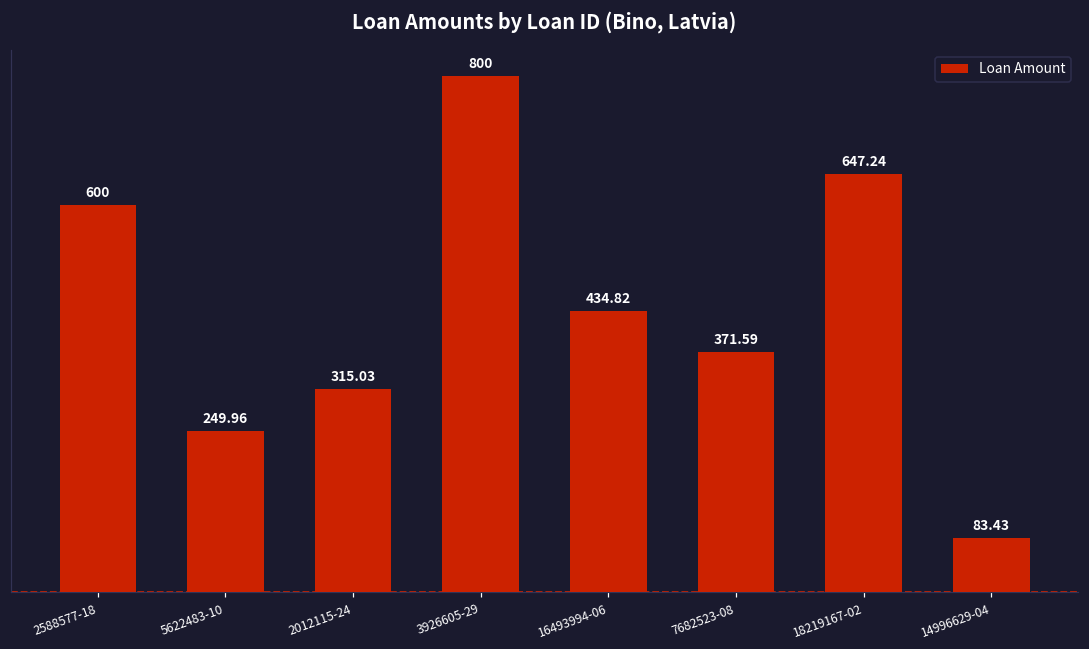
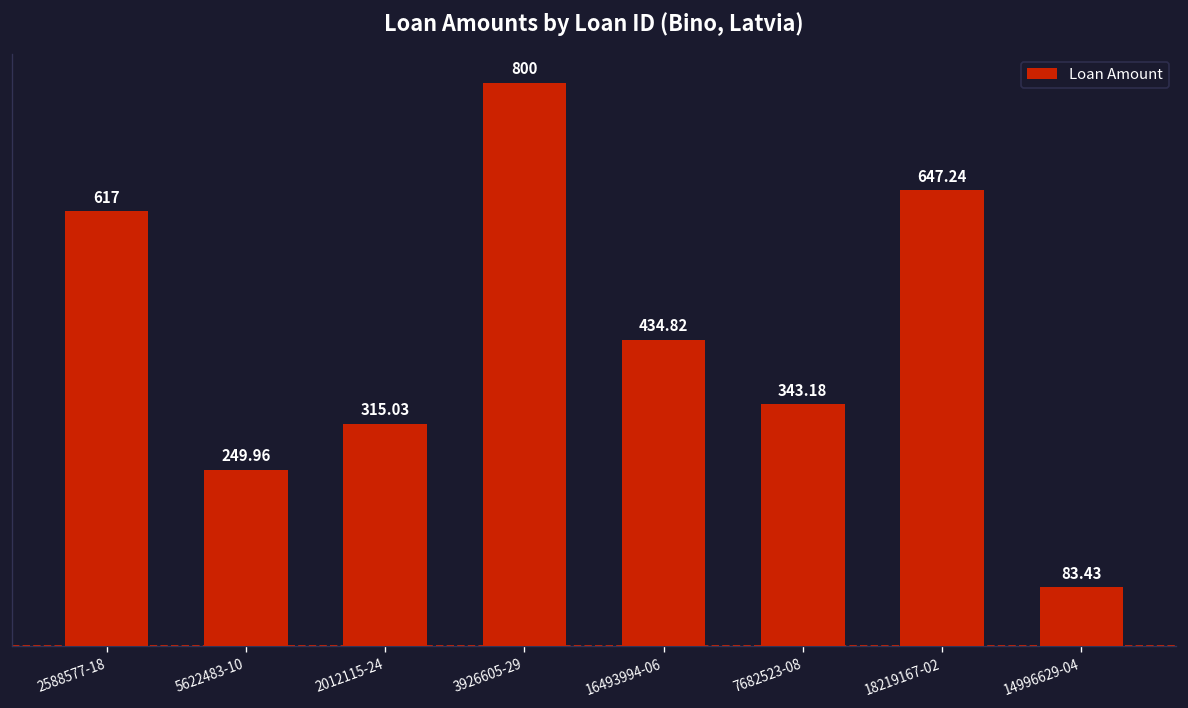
2588577-18: 600 -> 617
7682523-08: 371.59 -> 343.18
